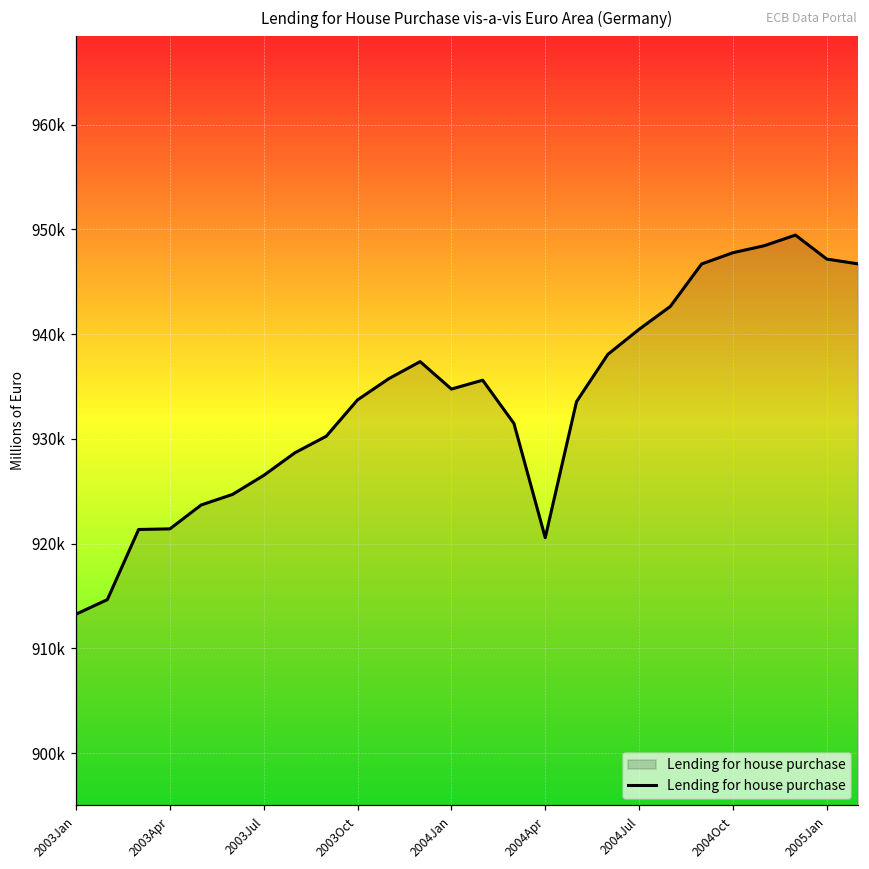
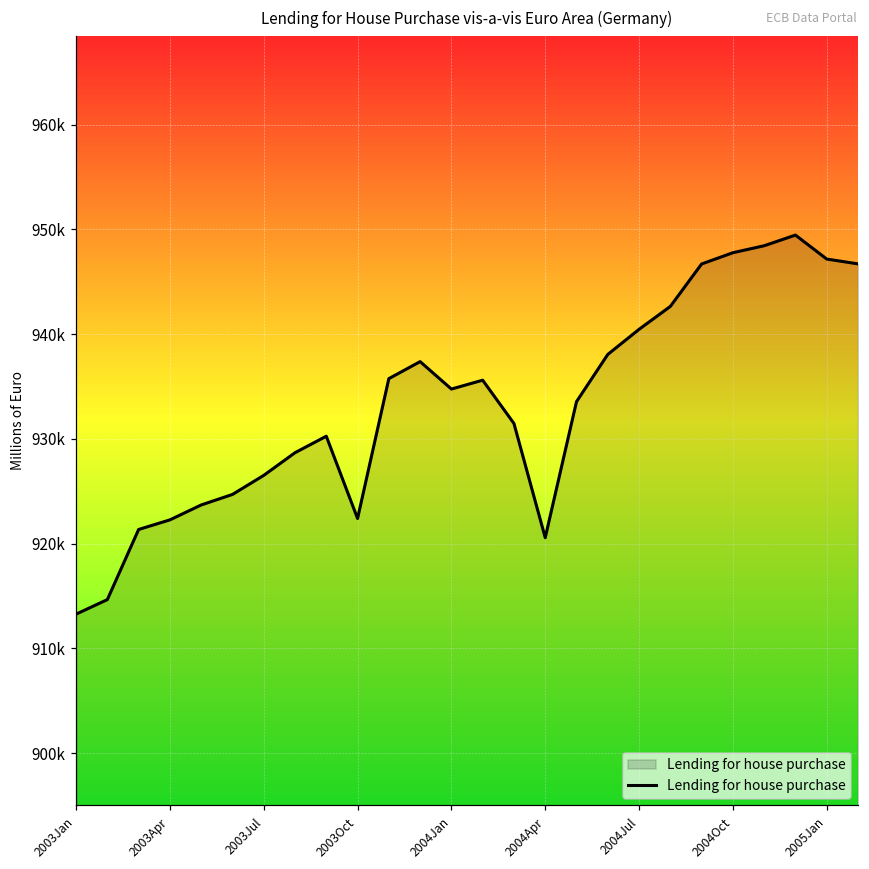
2003Apr: 921000 -> 922000
2003Oct: 934000 -> 922000
